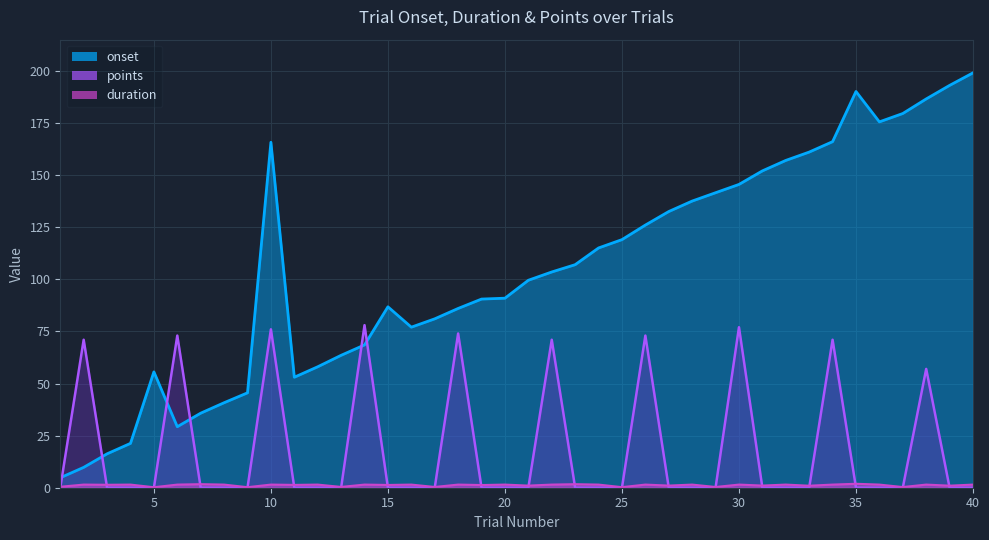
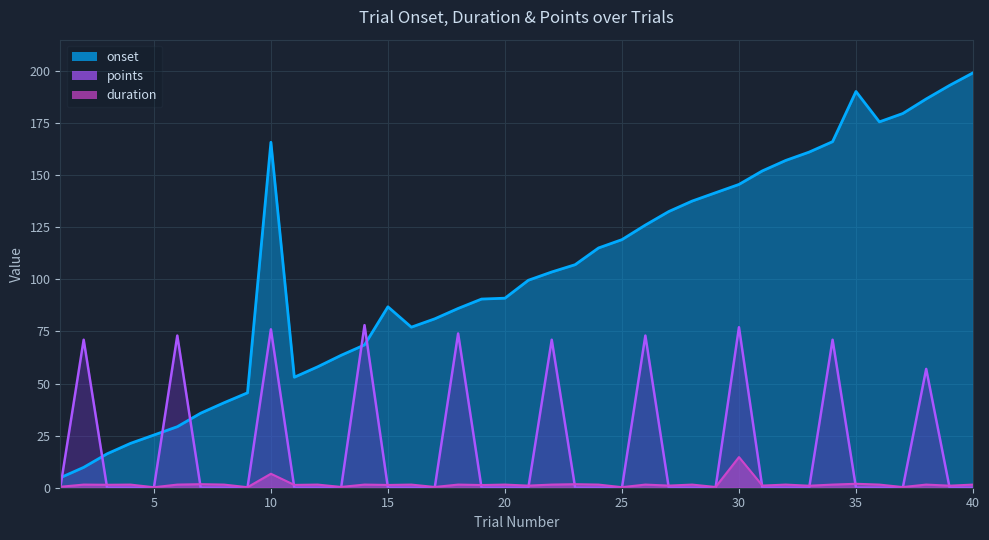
onset, 5: 56 -> 25
duration, 10: 2 -> 7
duration, 30: 2 -> 15
